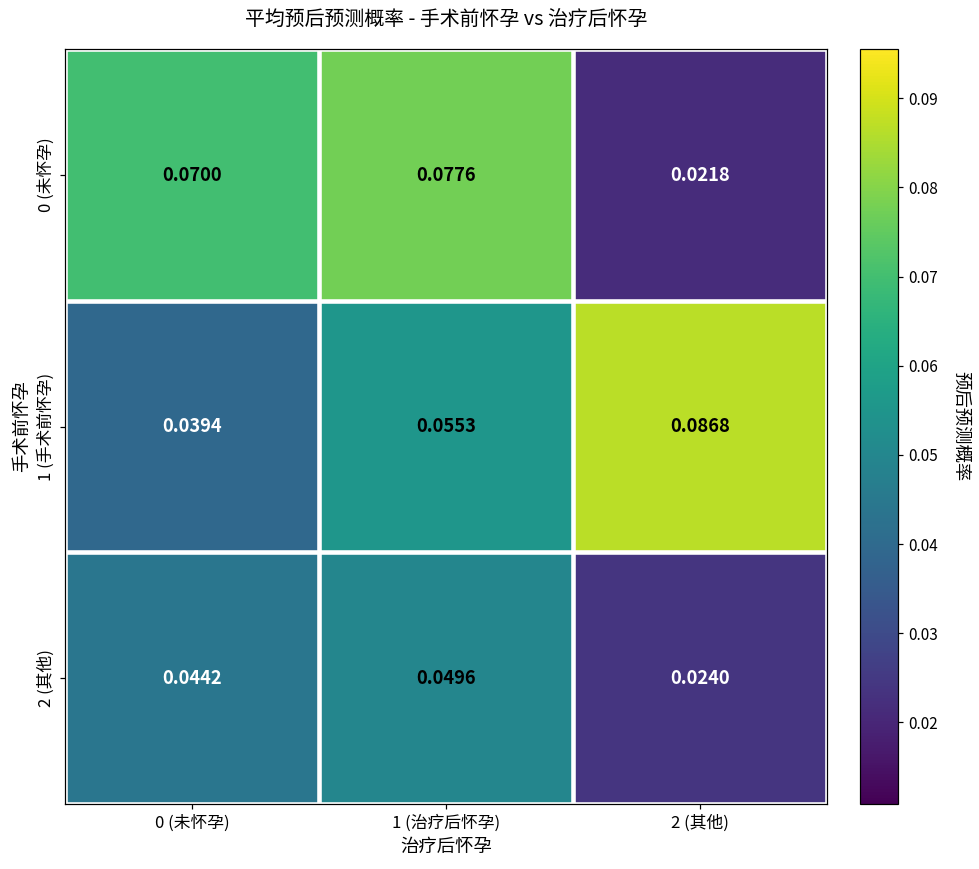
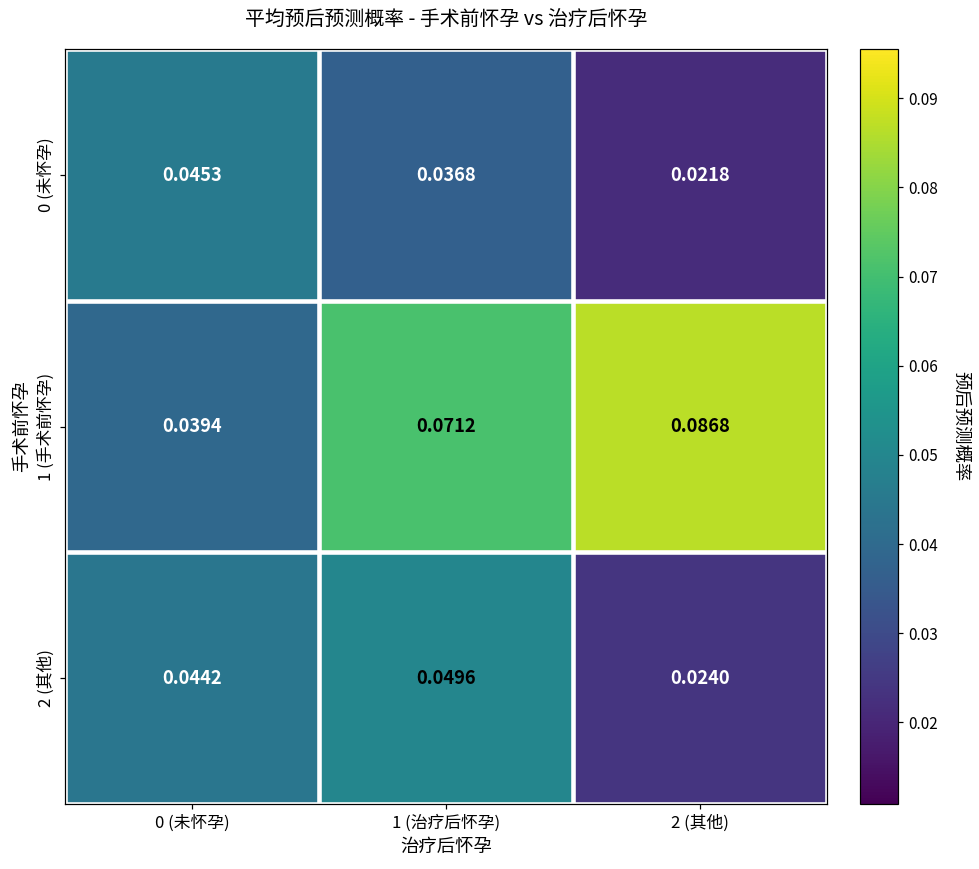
0 (未怀孕), 0 (未怀孕): 0.0700 -> 0.0453
0 (未怀孕), 1 (治疗后怀孕): 0.0776 -> 0.0368
1 (手术前怀孕), 1 (治疗后怀孕): 0.0553 -> 0.0712
